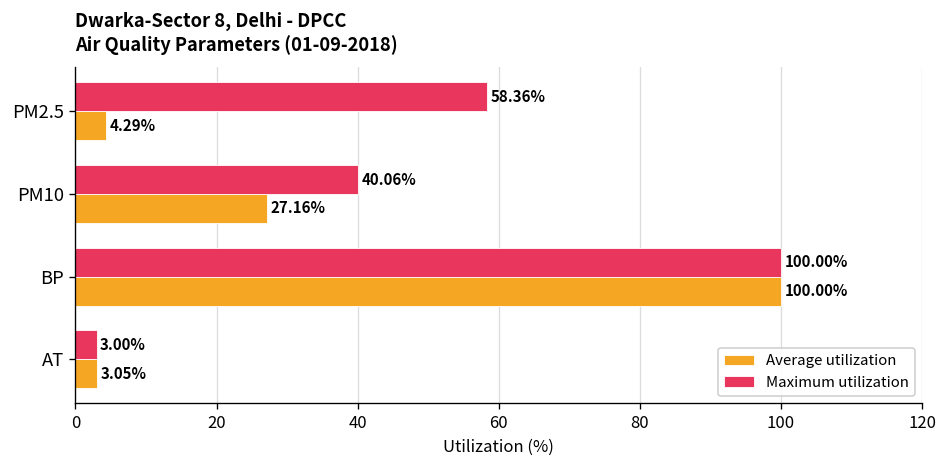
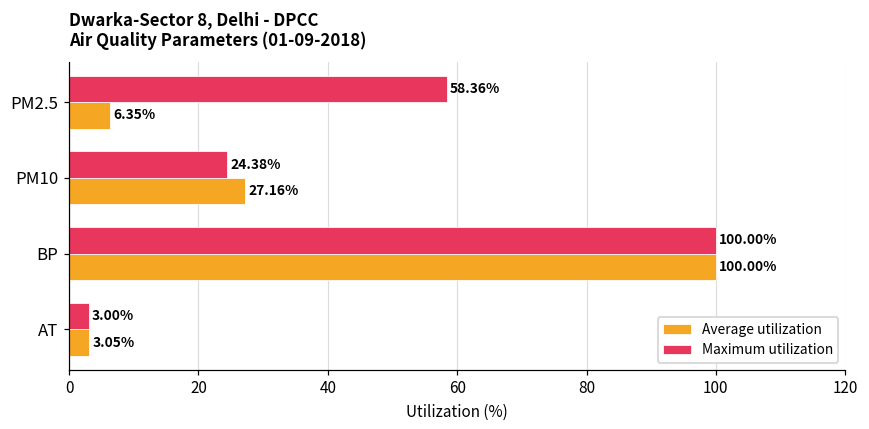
Average utilization, PM2.5: 4.29% -> 6.35%
Maximum utilization, PM10: 40.06% -> 24.38%
